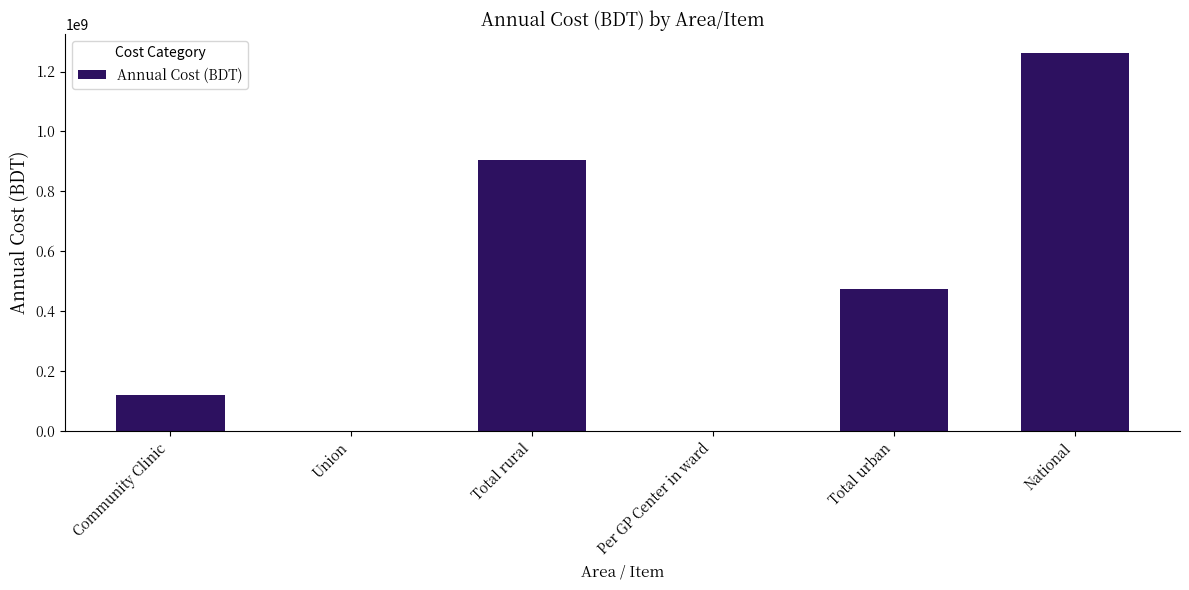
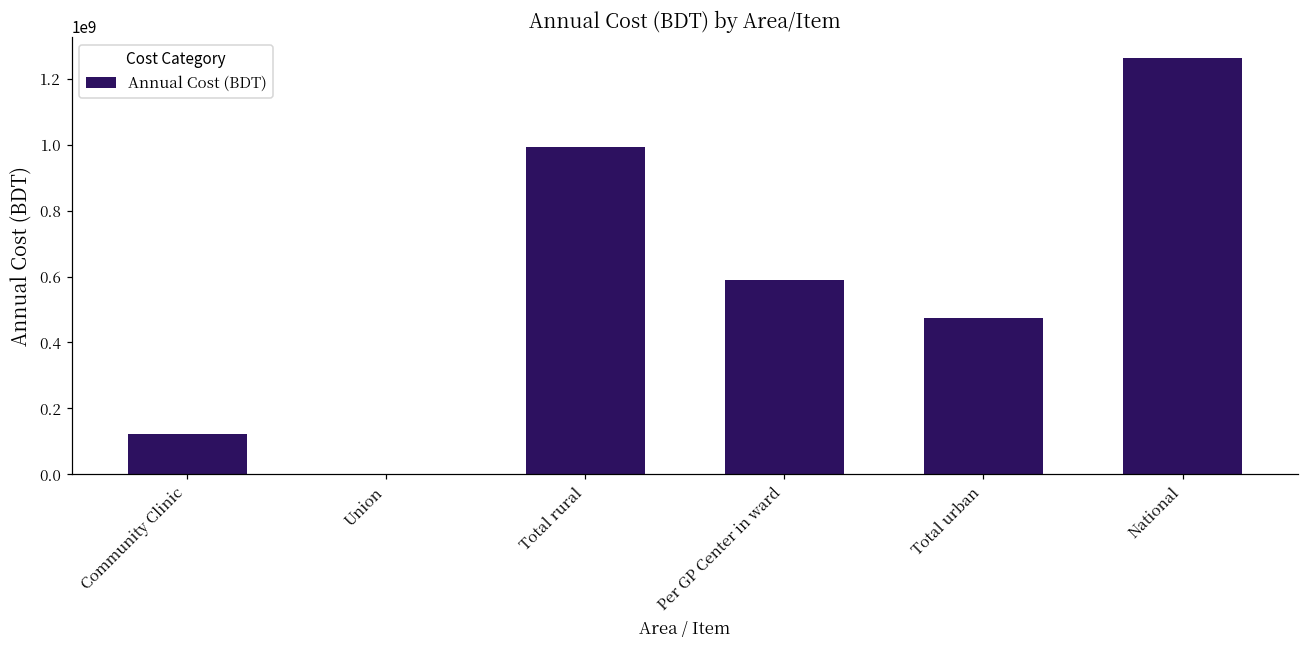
Total rural: 900000000 -> 990000000
Per GP Center in ward: 0 -> 590000000
